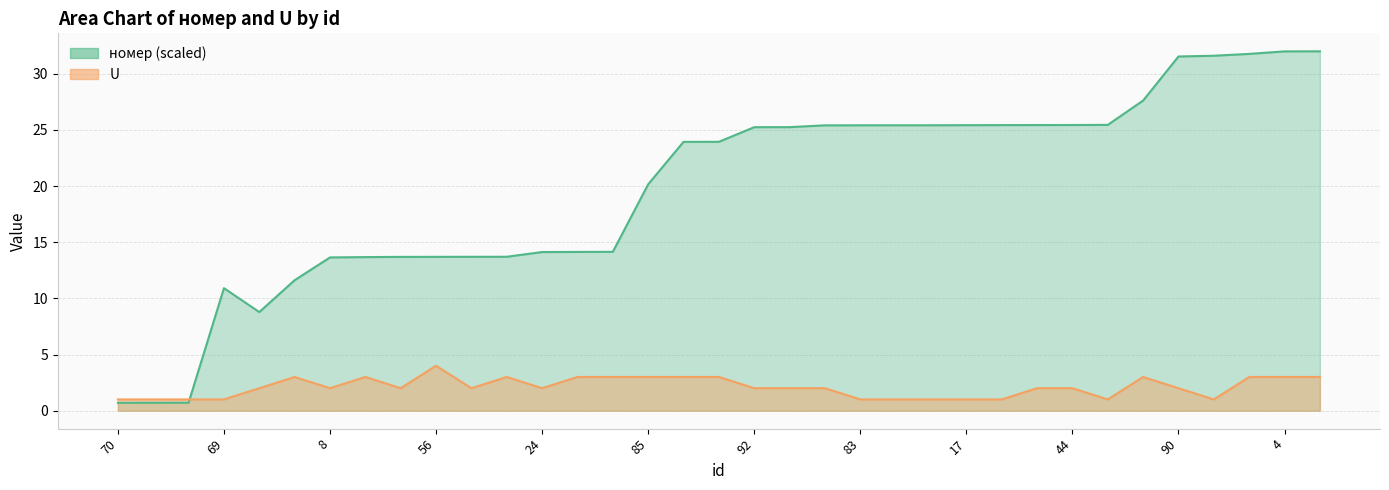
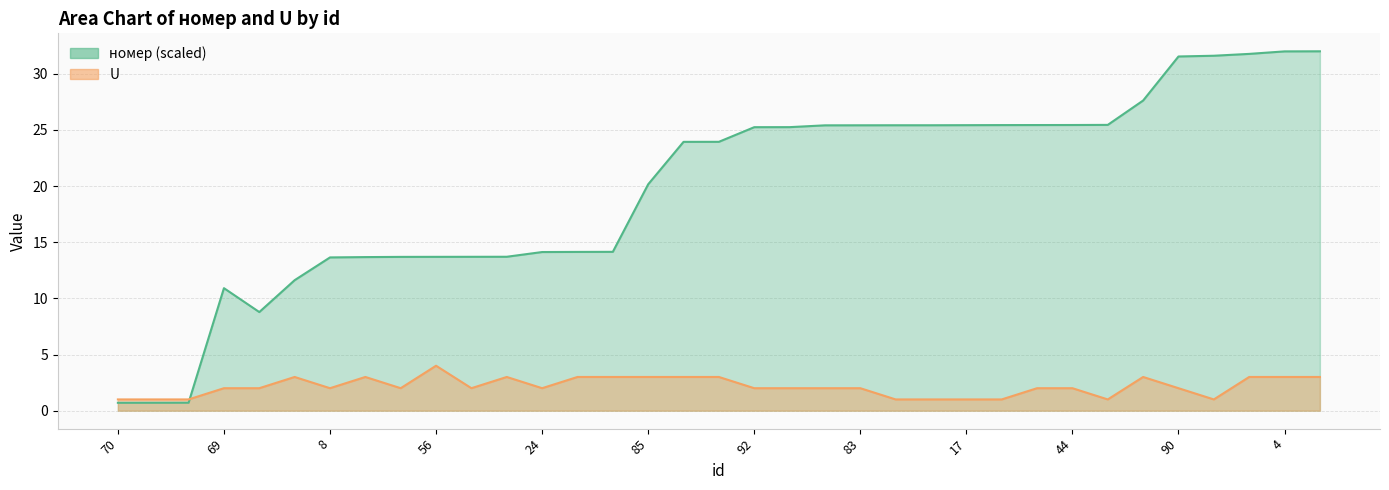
U, 69: 1 -> 2
U, 83: 1 -> 2
